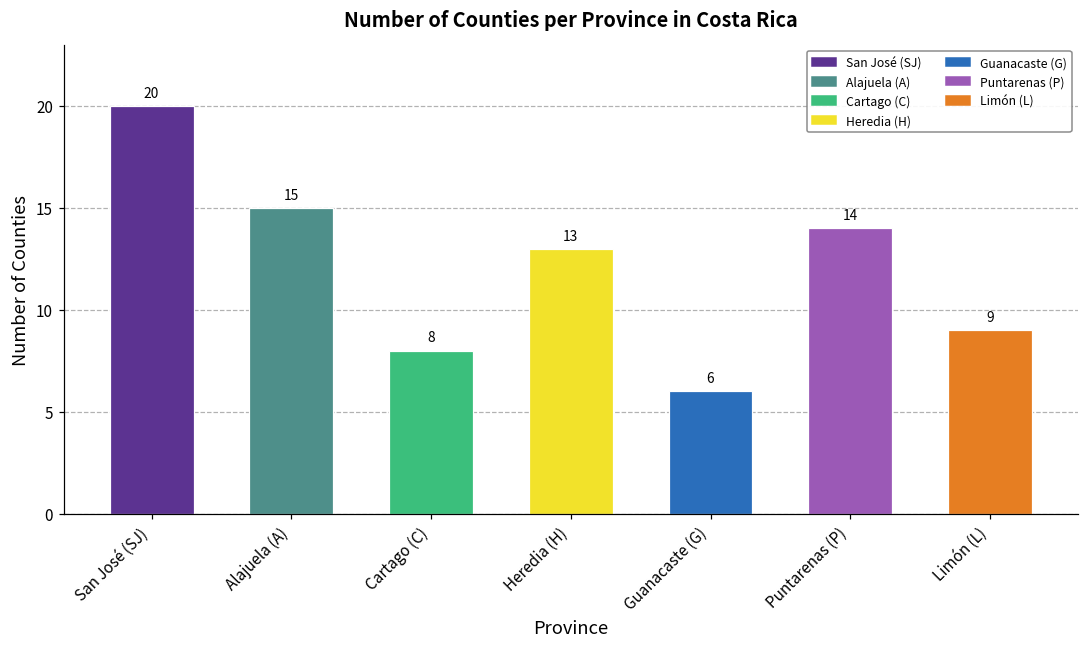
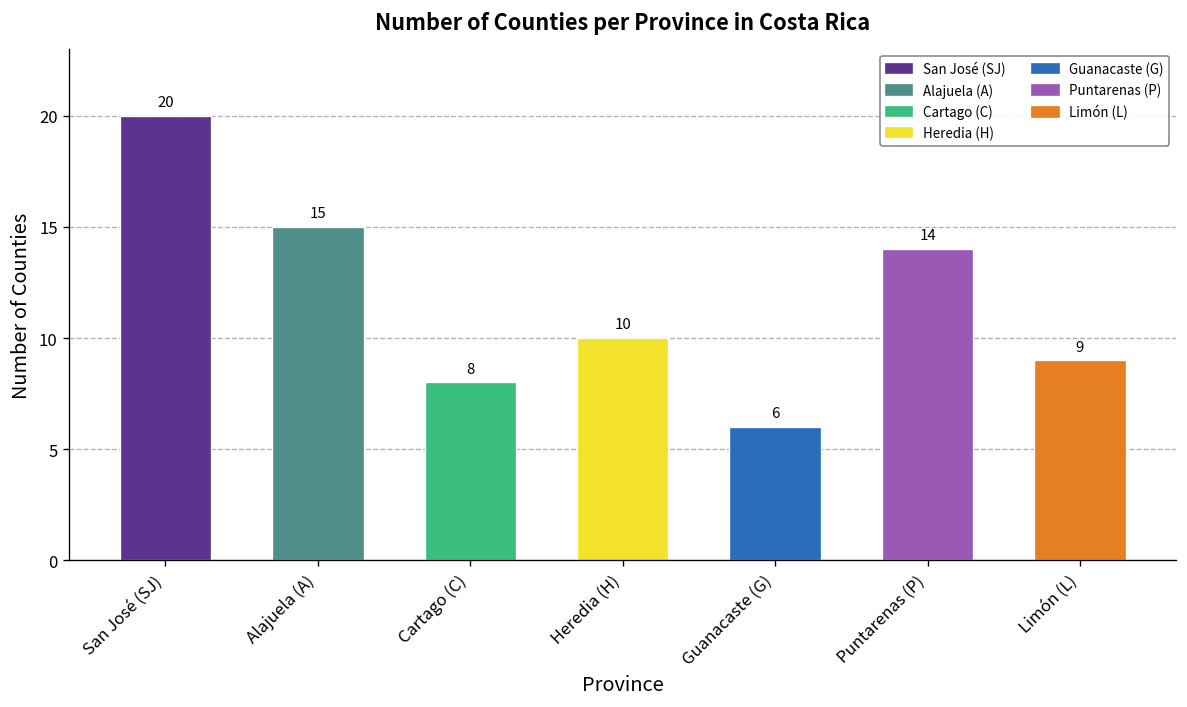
Heredia (H): 13 -> 10
